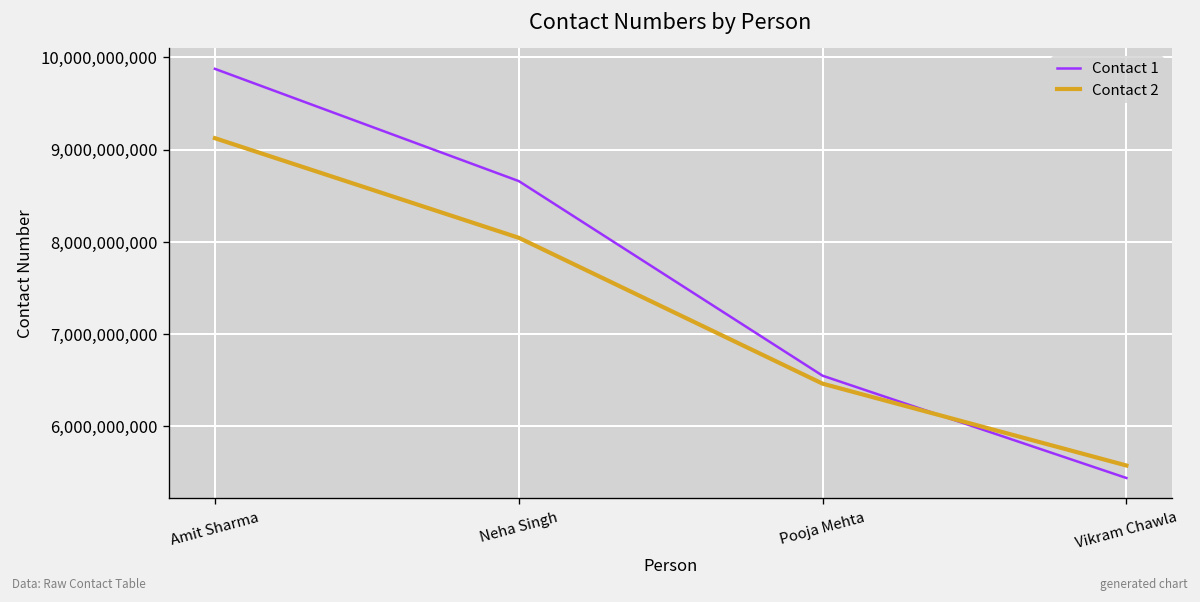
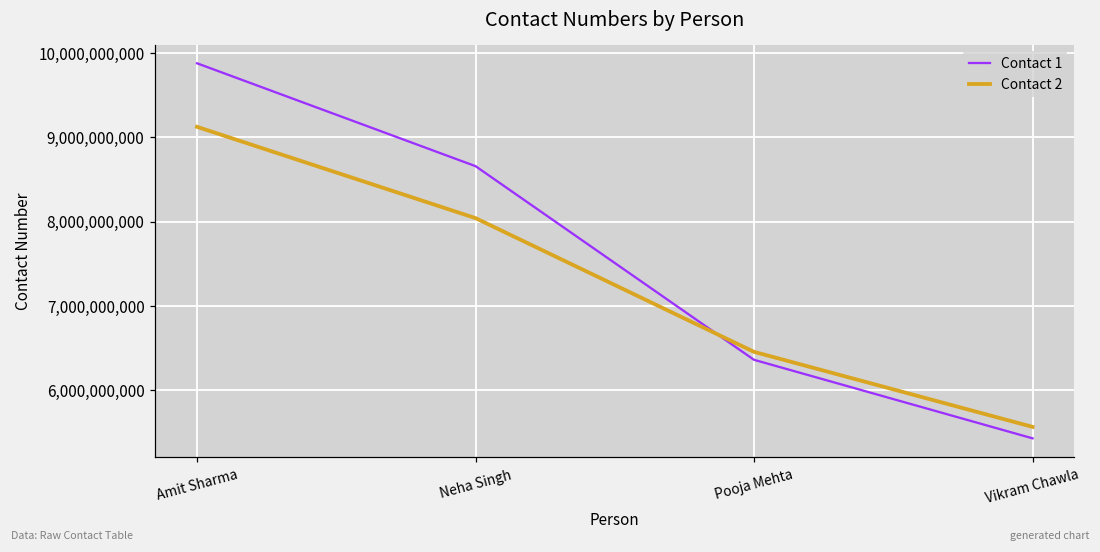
Contact 1, Pooja Mehta: 6,500,000,000 -> 6,400,000,000
